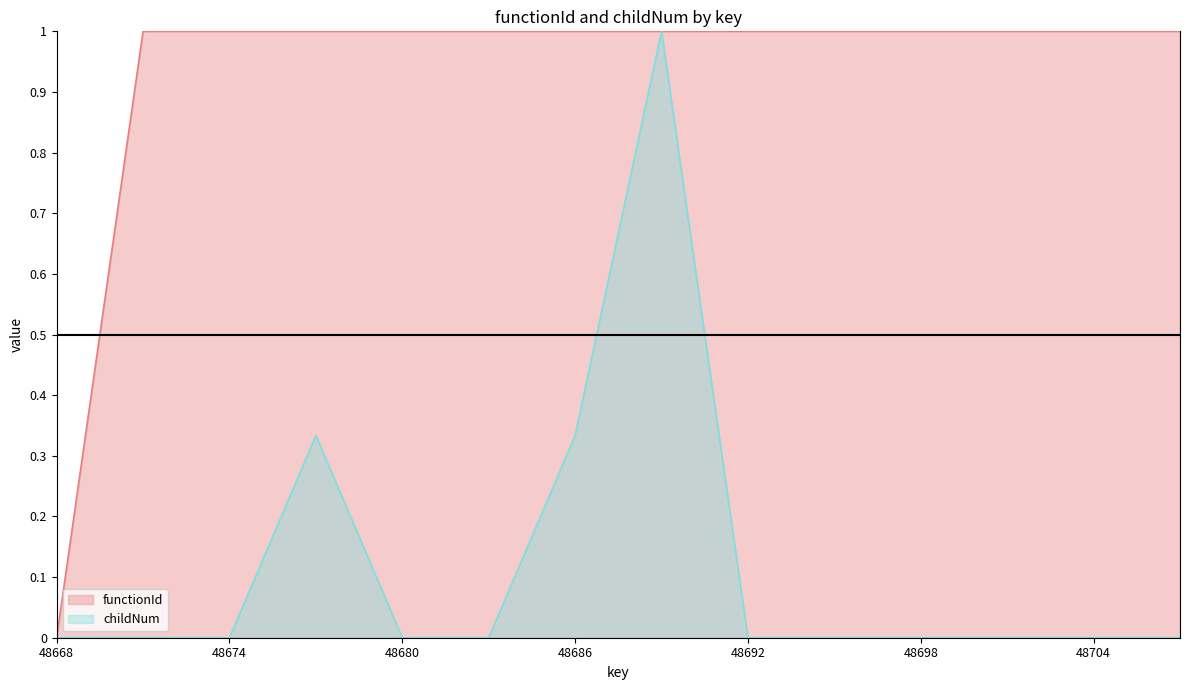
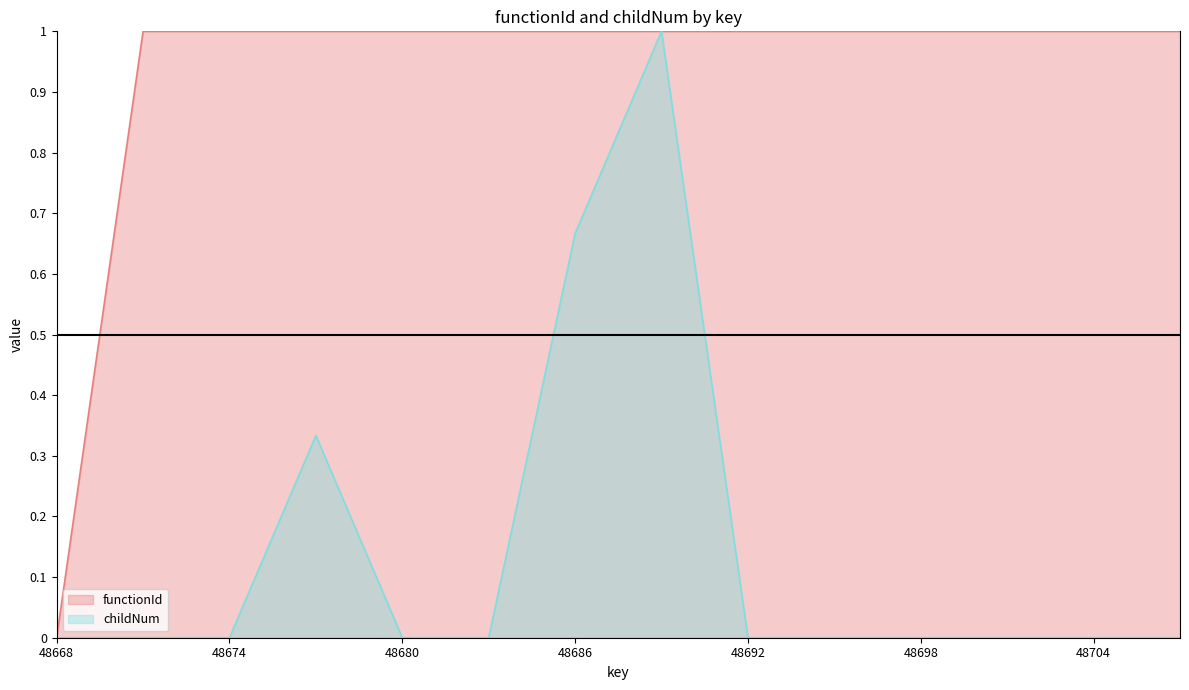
childNum, 48686: 0.33 -> 0.67
